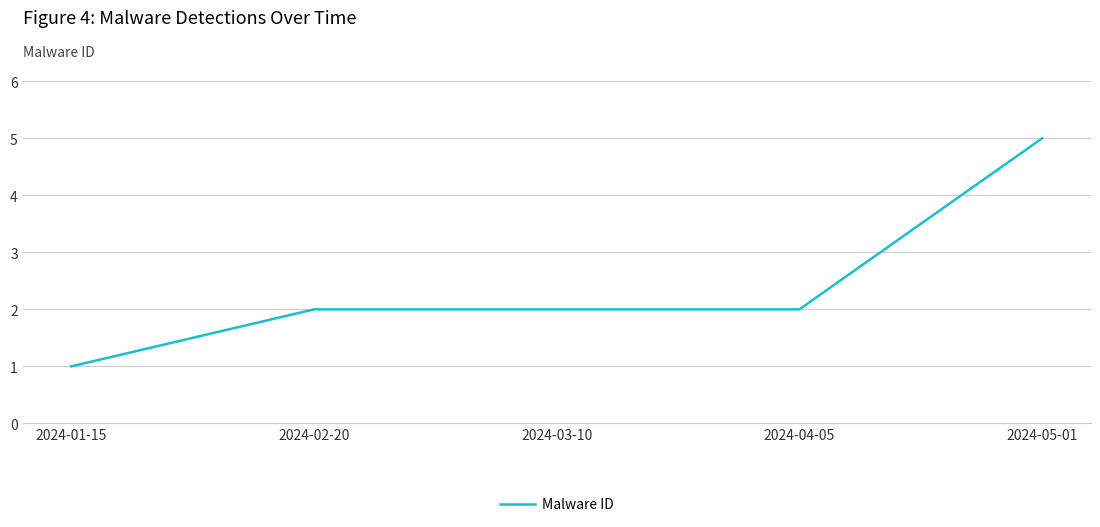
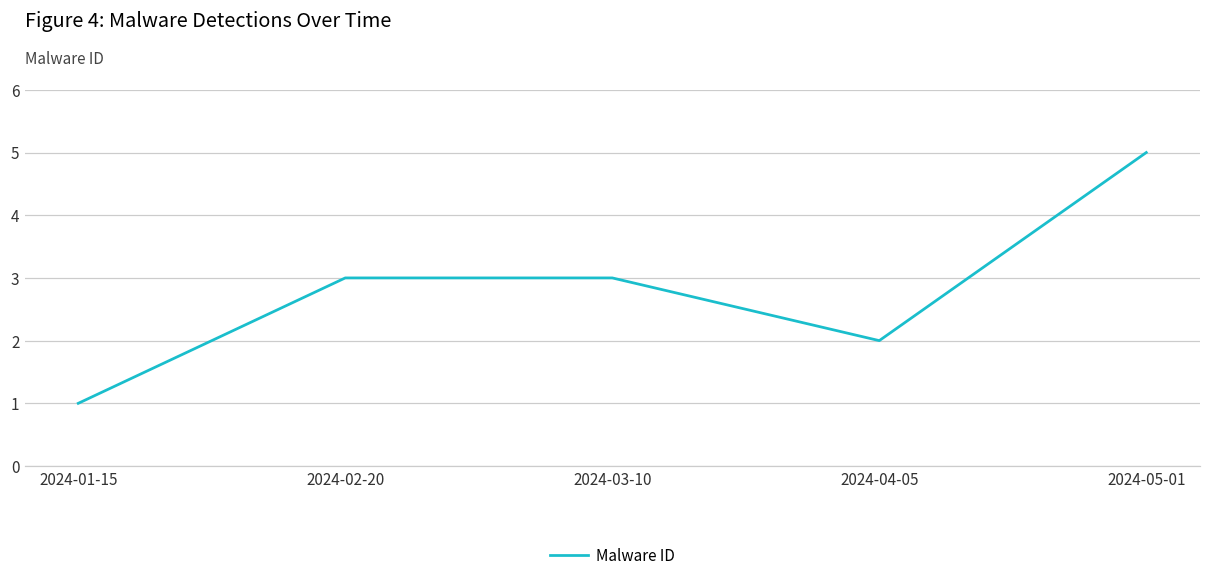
2024-02-20: 2 -> 3
2024-03-10: 2 -> 3
